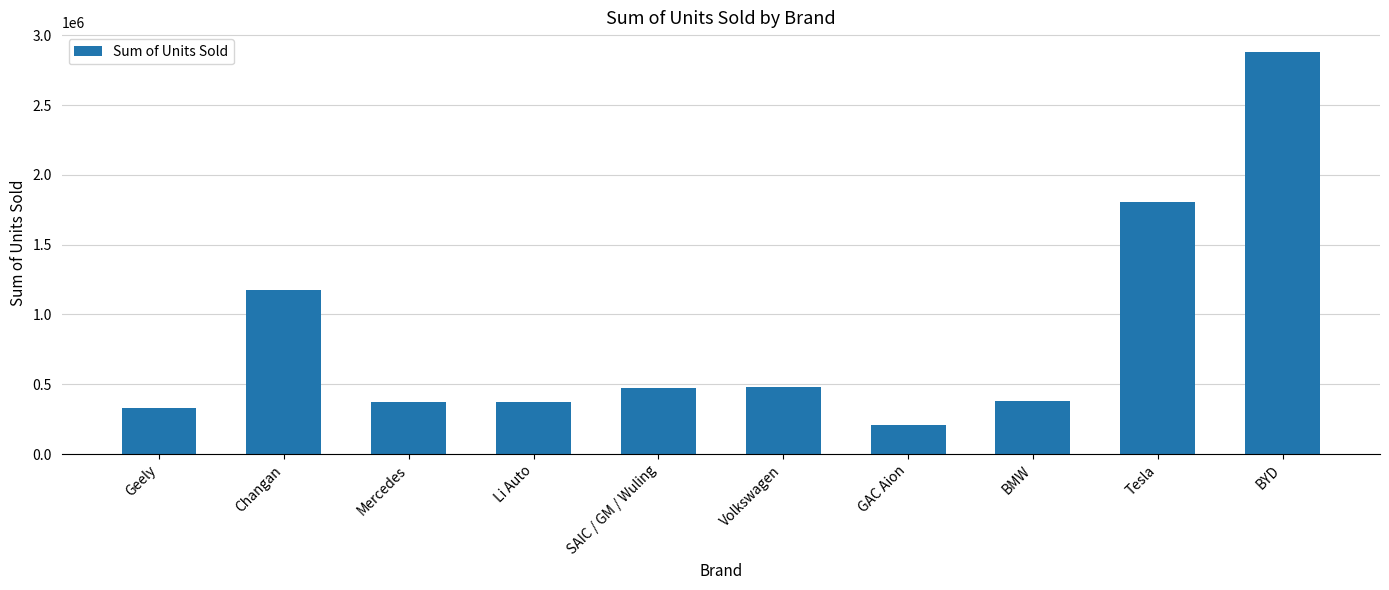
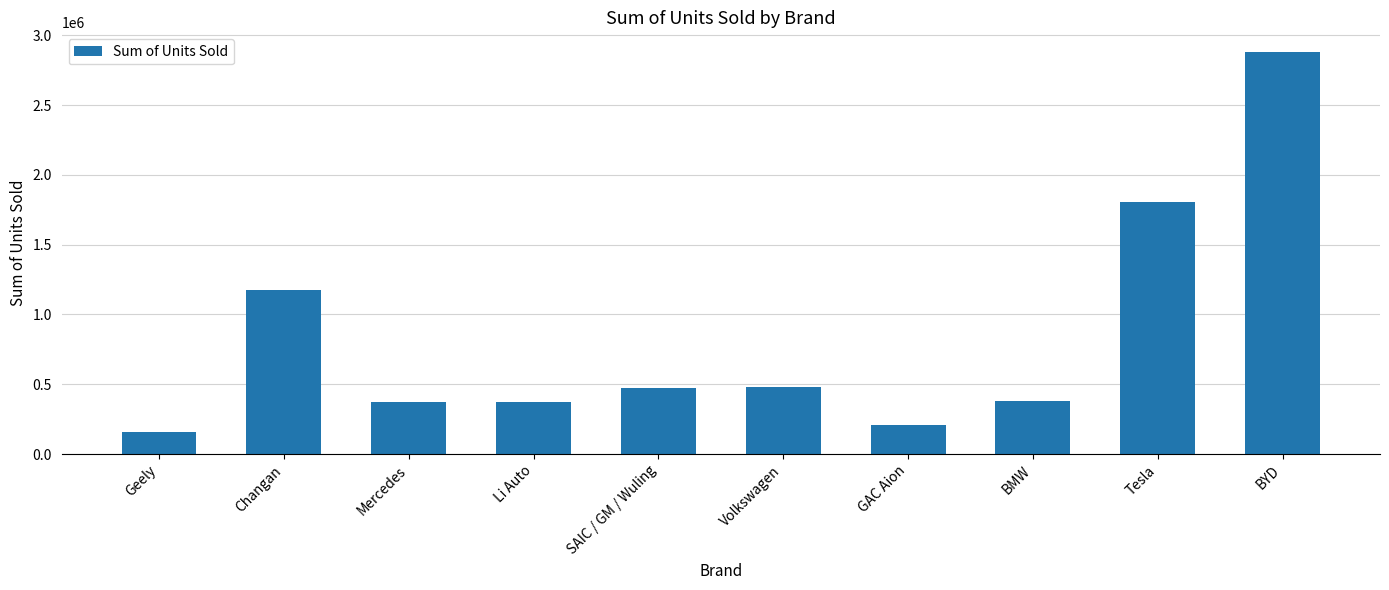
Geely: 330000 -> 160000
